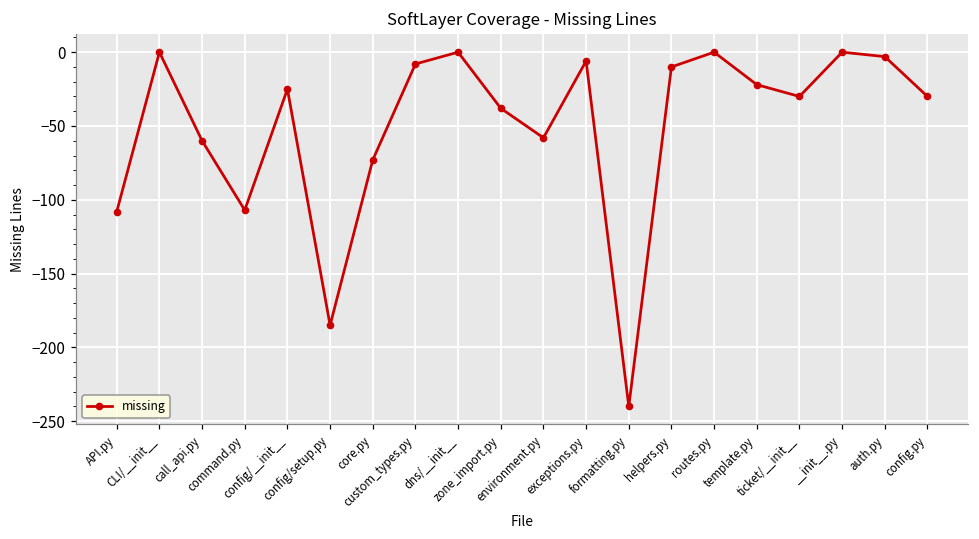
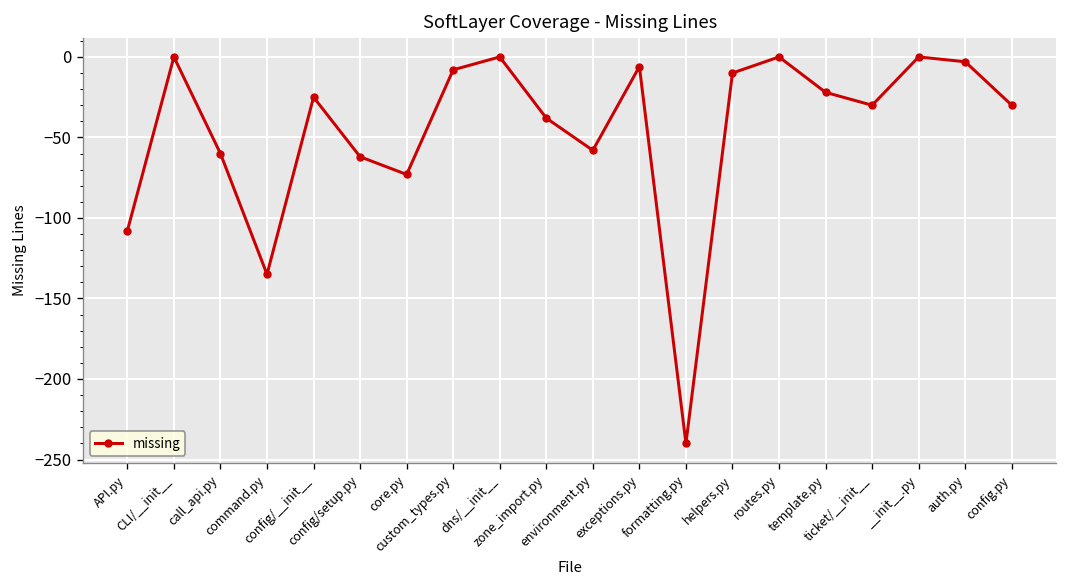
command.py: -107 -> -135
config/setup.py: -185 -> -62
